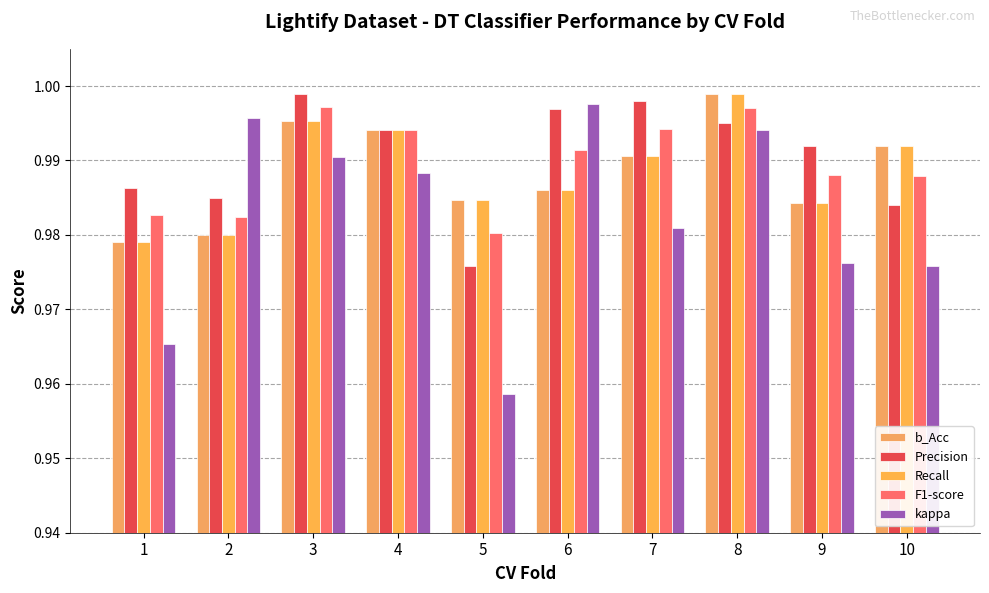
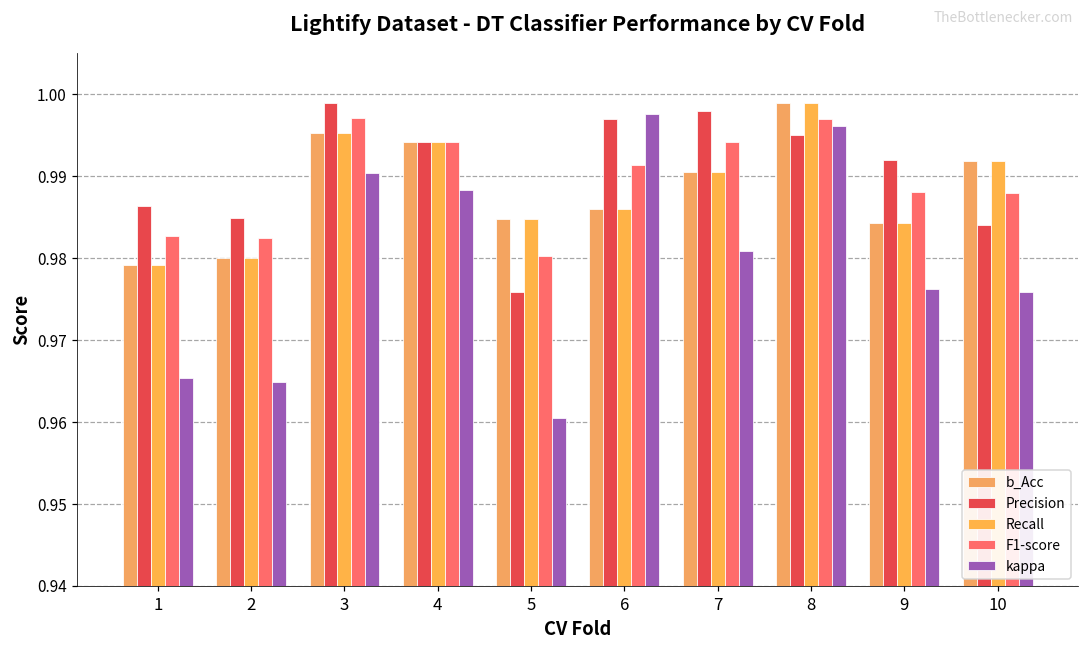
kappa, 2: 0.996 -> 0.965
kappa, 5: 0.959 -> 0.960
kappa, 8: 0.994 -> 0.996
